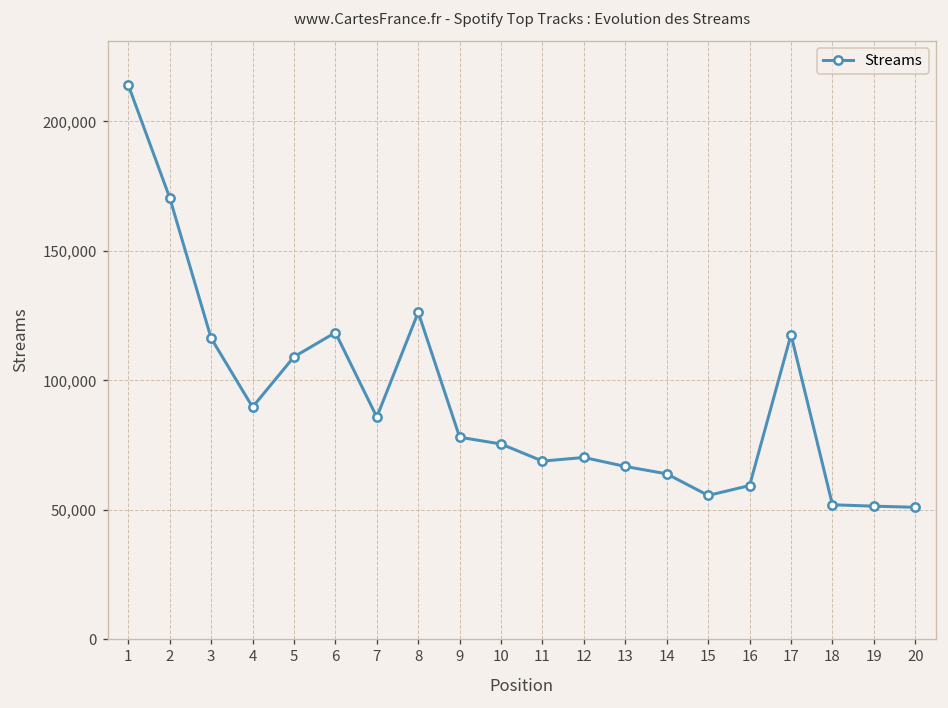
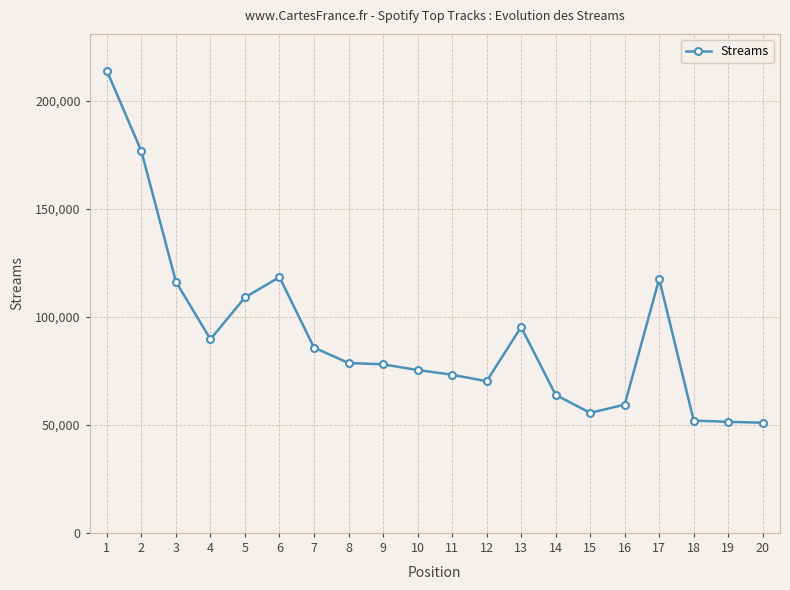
2: 171,000 -> 177,000
8: 126,000 -> 79,000
11: 69,000 -> 73,000
13: 67,000 -> 95,000
